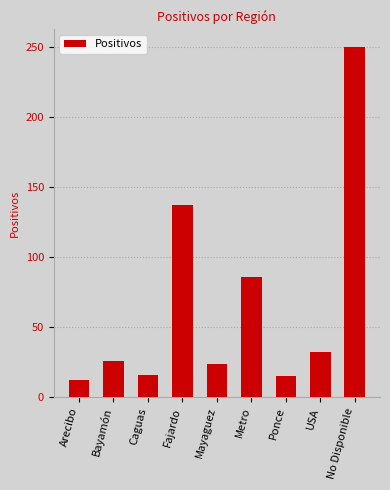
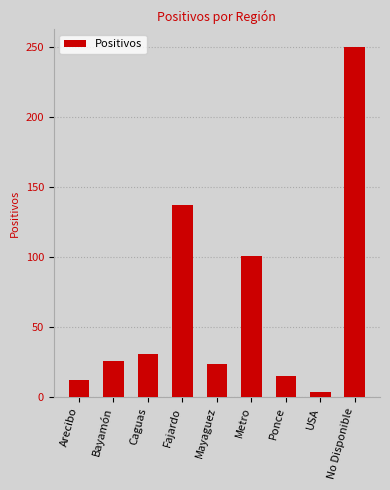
Caguas: 16 -> 31
Metro: 86 -> 101
USA: 32 -> 4
